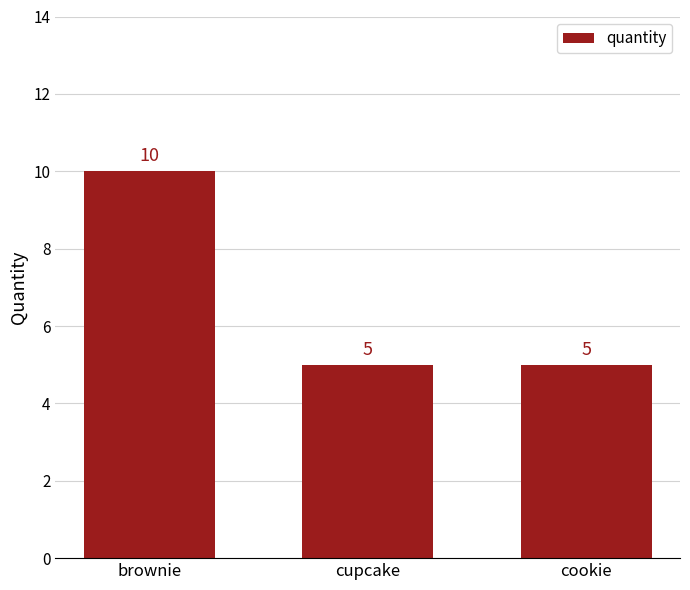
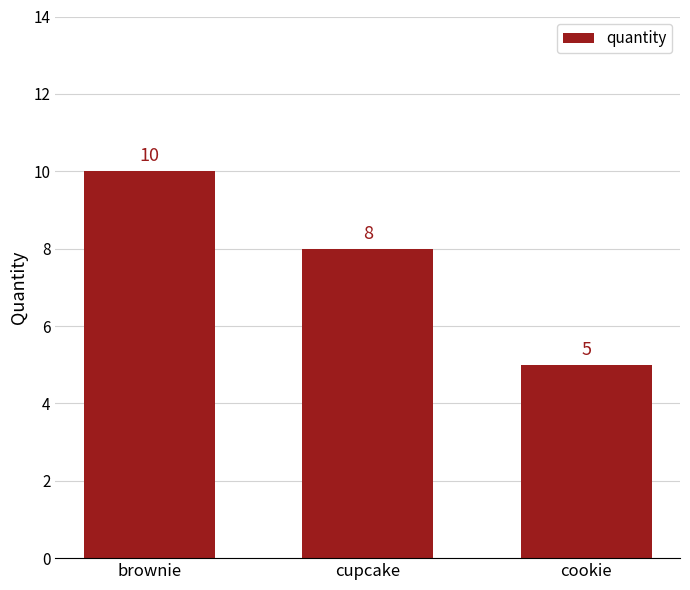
cupcake: 5 -> 8
